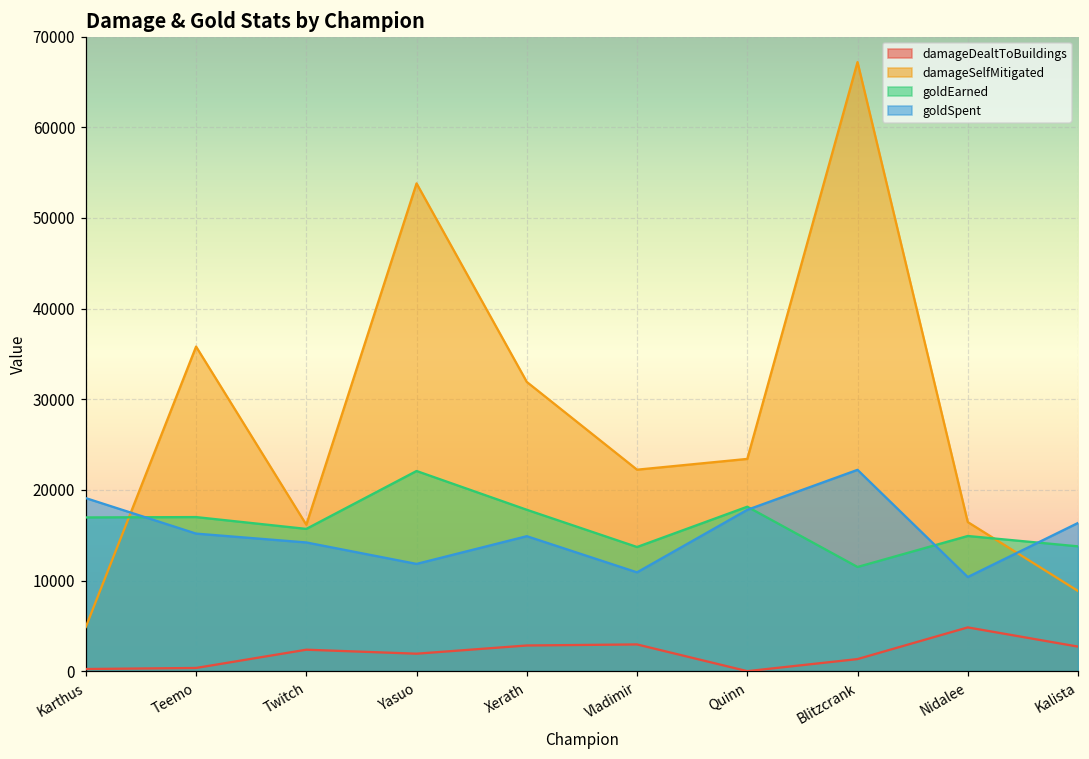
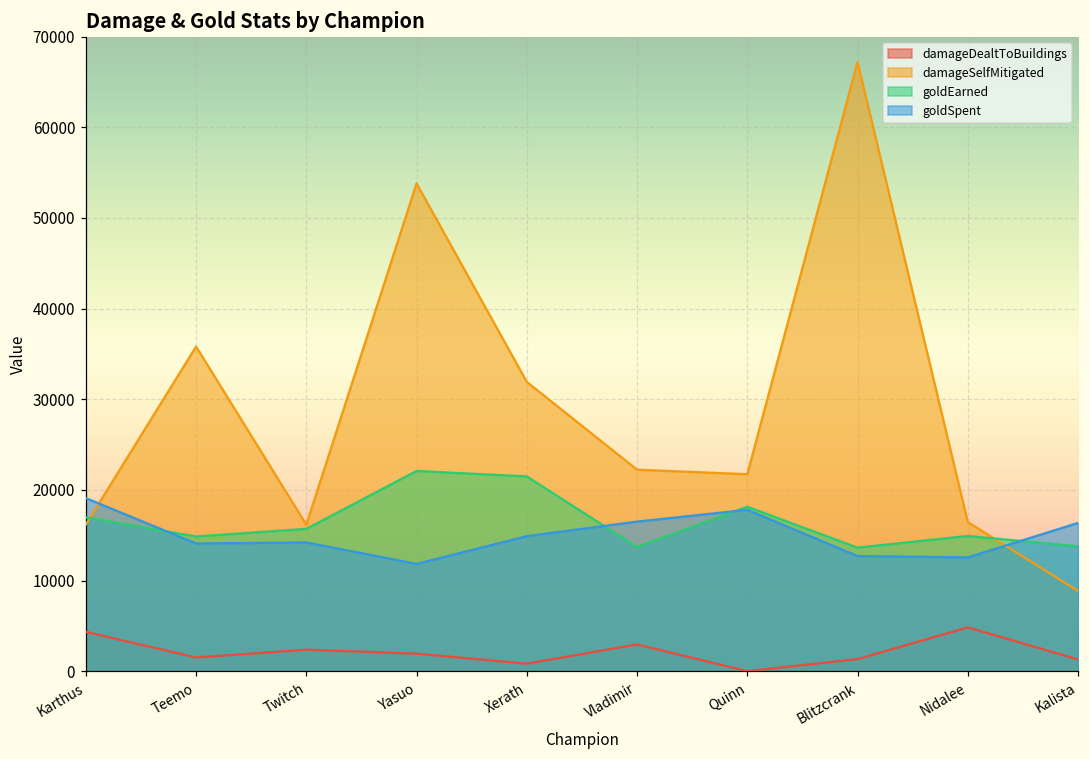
damageDealtToBuildings, Karthus: 0 -> 4000
damageSelfMitigated, Karthus: 5000 -> 16000
damageDealtToBuildings, Teemo: 0 -> 2000
goldEarned, Teemo: 17000 -> 15000
goldSpent, Teemo: 15000 -> 14000
damageDealtToBuildings, Xerath: 3000 -> 1000
goldEarned, Xerath: 18000 -> 21000
goldSpent, Vladimir: 11000 -> 17000
damageSelfMitigated, Quinn: 23000 -> 22000
goldEarned, Blitzcrank: 11000 -> 14000
goldSpent, Blitzcrank: 22000 -> 13000
goldSpent, Nidalee: 10000 -> 13000
damageDealtToBuildings, Kalista: 3000 -> 1000
